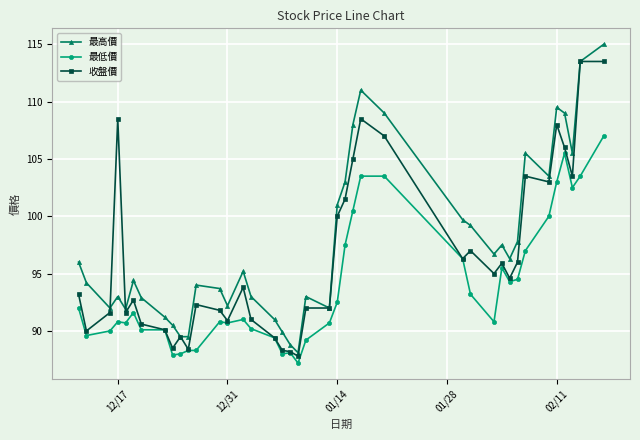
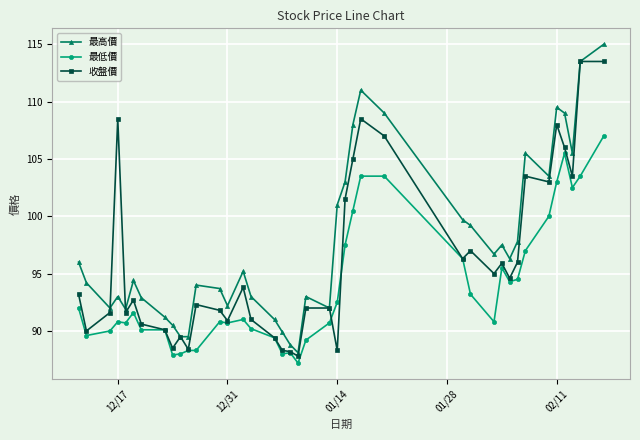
收盤價, 01/14: 100.0 -> 88.3
